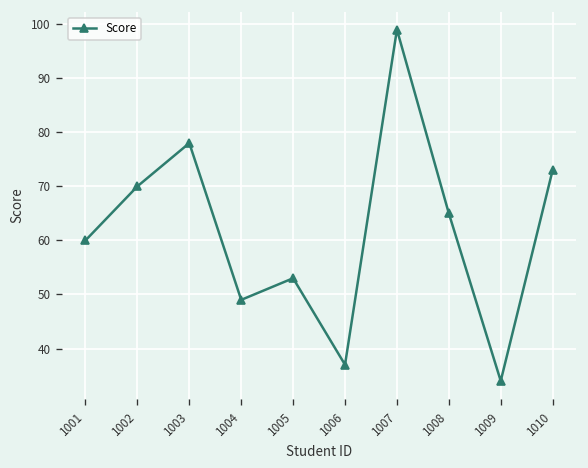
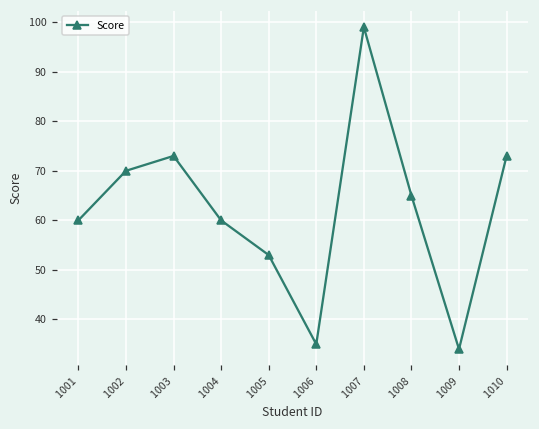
1003: 78 -> 73
1004: 49 -> 60
1006: 37 -> 35
